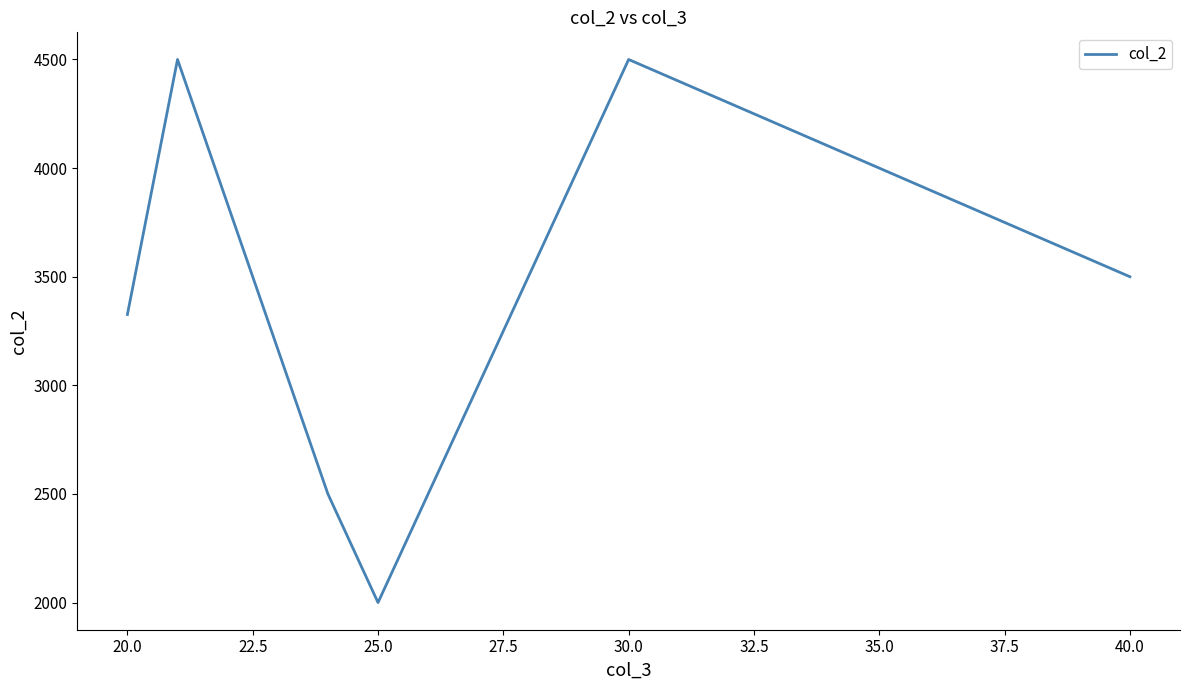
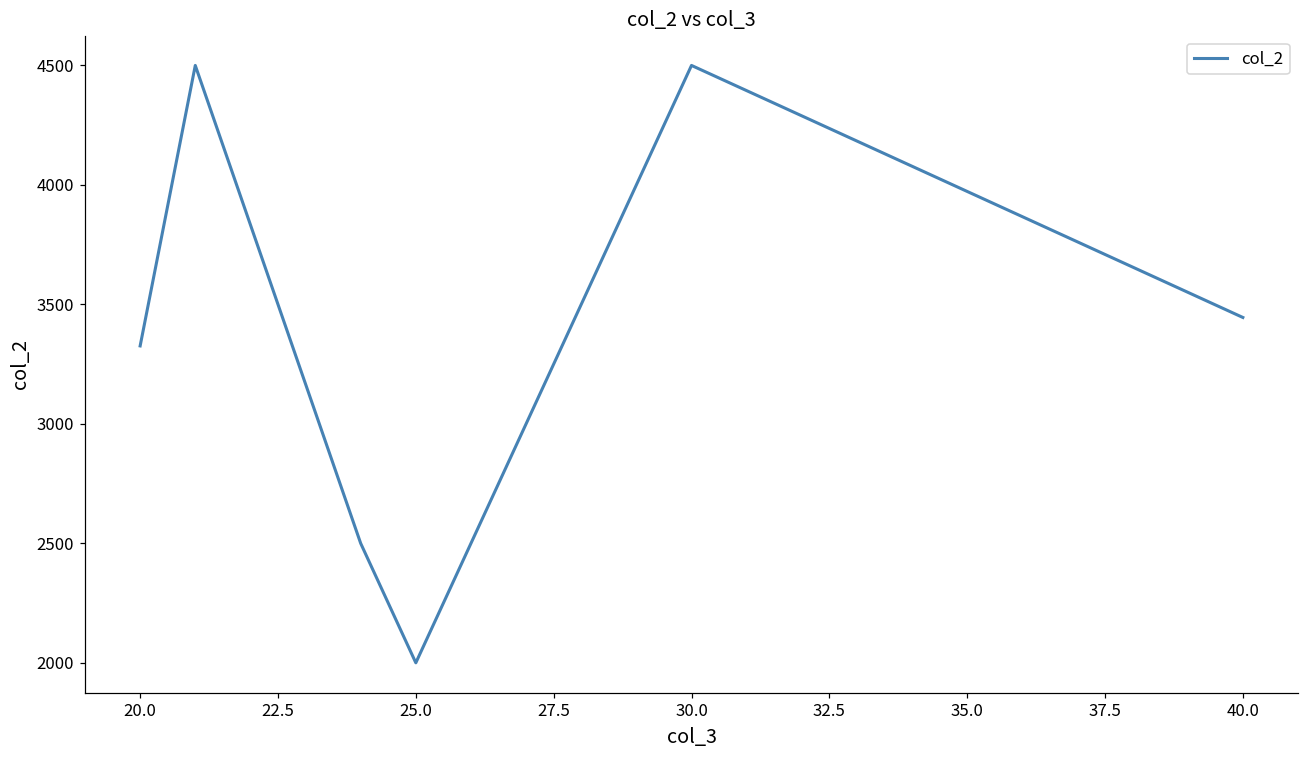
40.0: 3500 -> 3450
